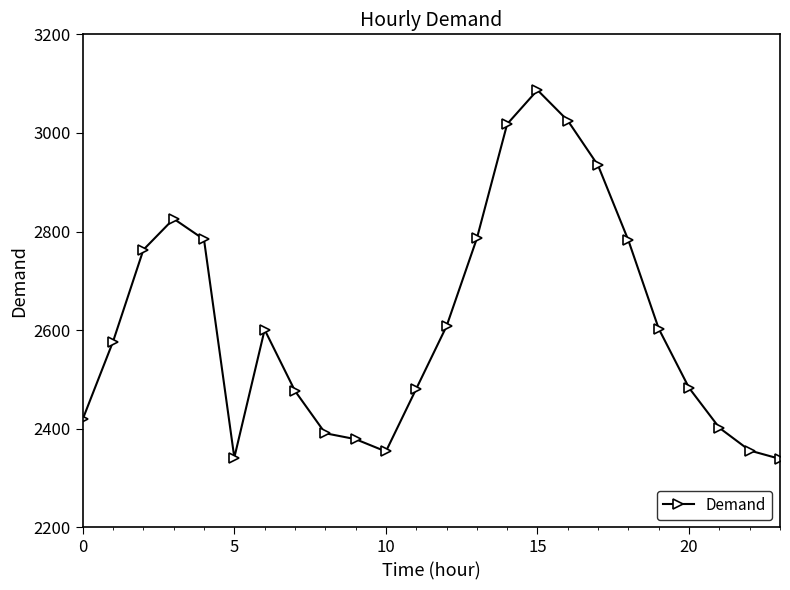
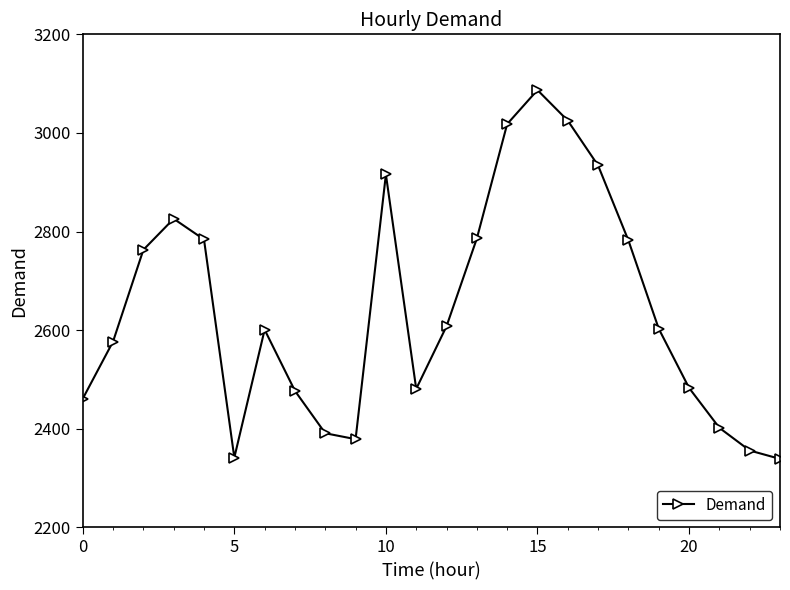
0: 2420 -> 2460
10: 2350 -> 2920
